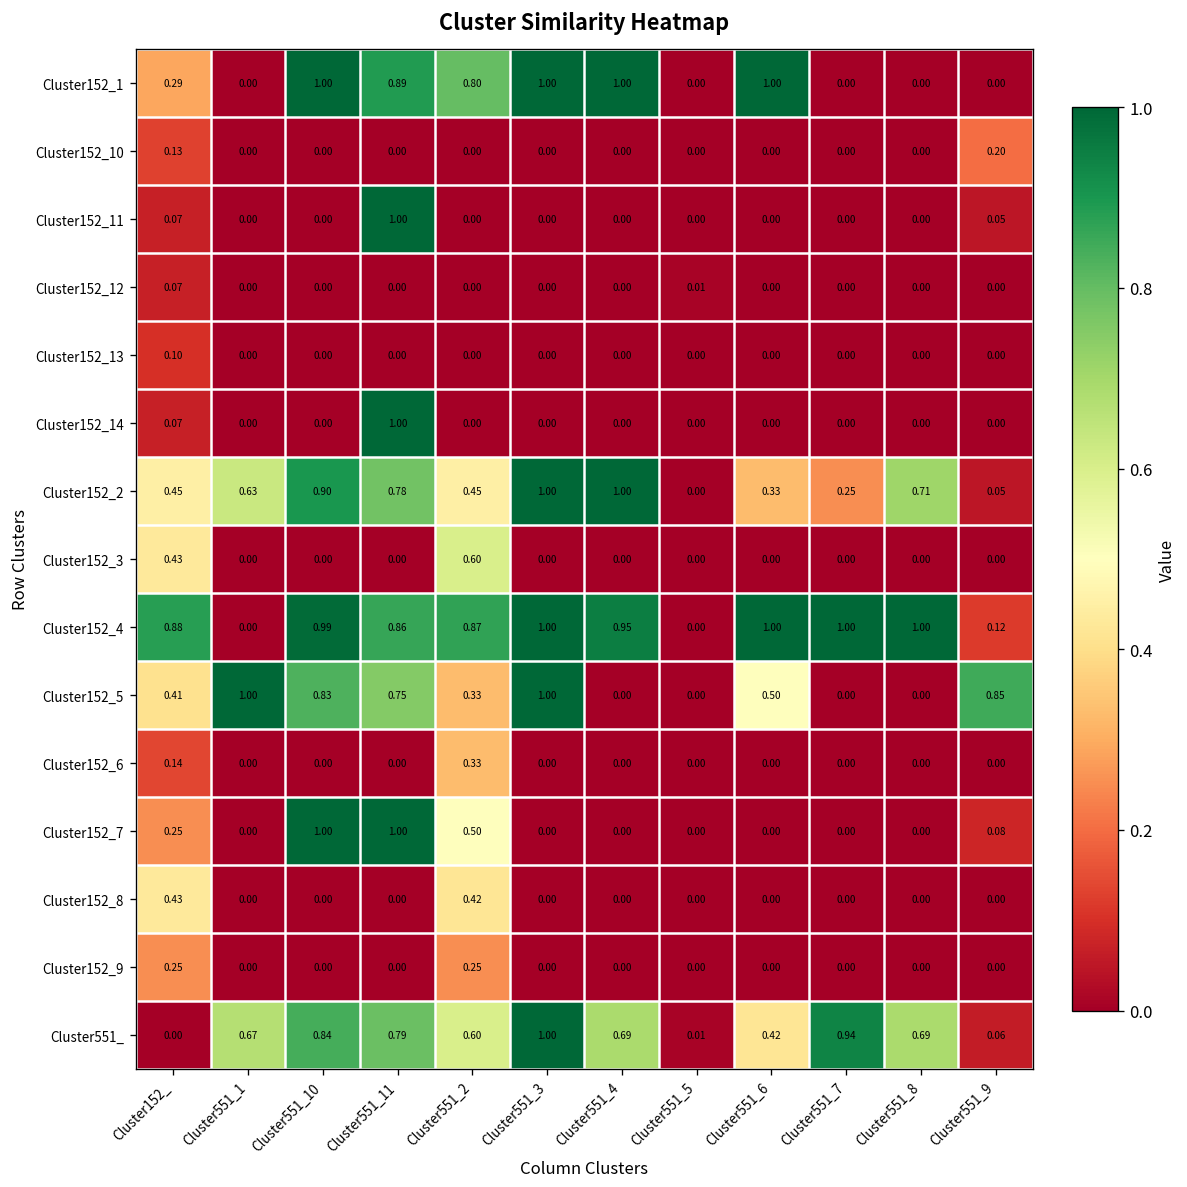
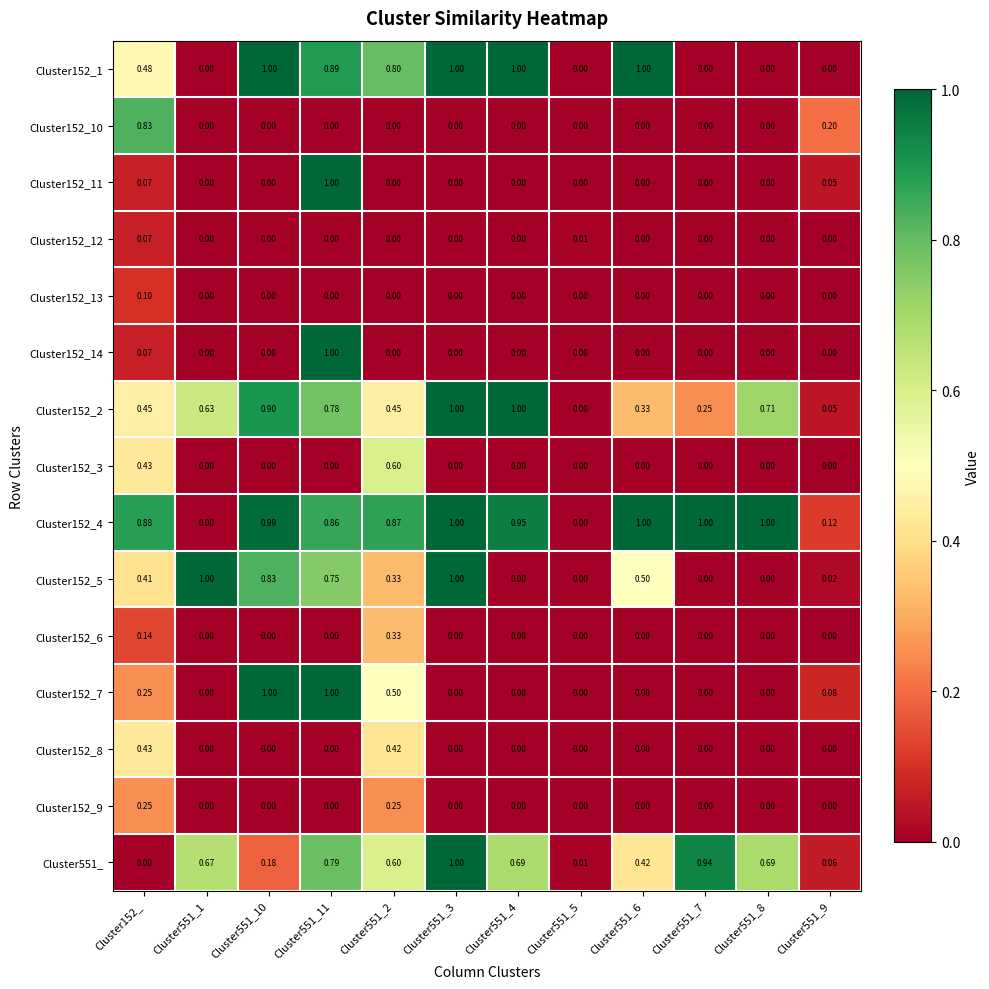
Cluster152_1, Cluster152_: 0.29 -> 0.48
Cluster152_10, Cluster152_: 0.13 -> 0.83
Cluster152_5, Cluster551_9: 0.85 -> 0.02
Cluster551_, Cluster551_10: 0.84 -> 0.18
